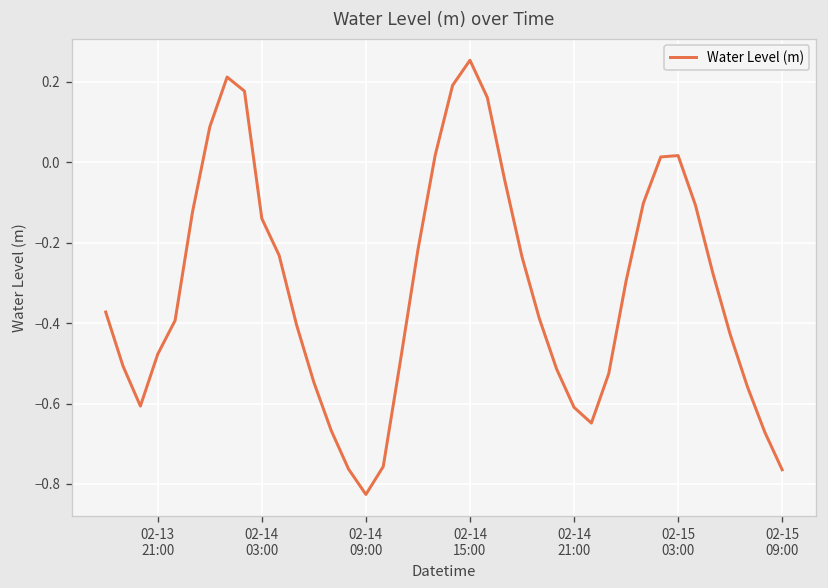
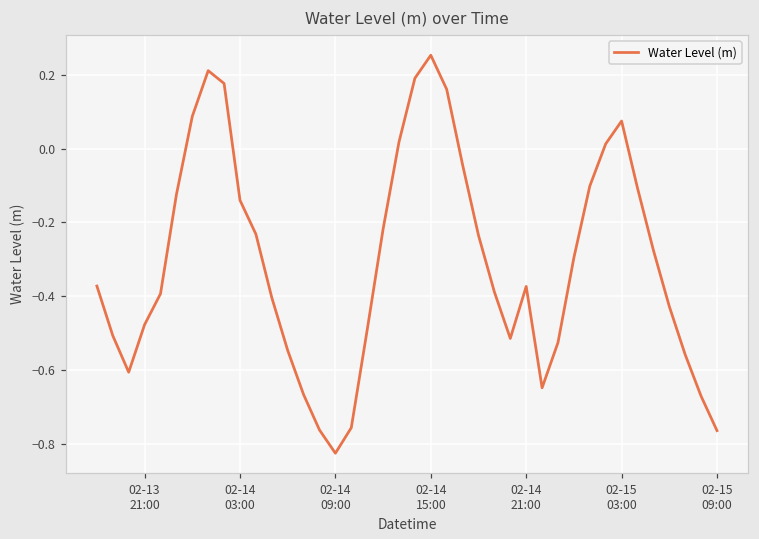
02-14 21:00: -0.61 -> -0.37
02-15 03:00: 0.02 -> 0.07
